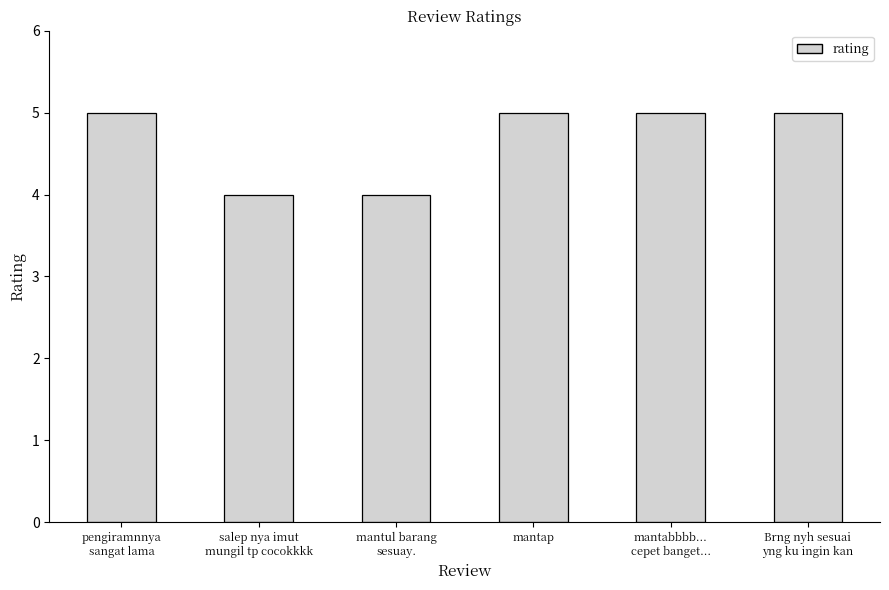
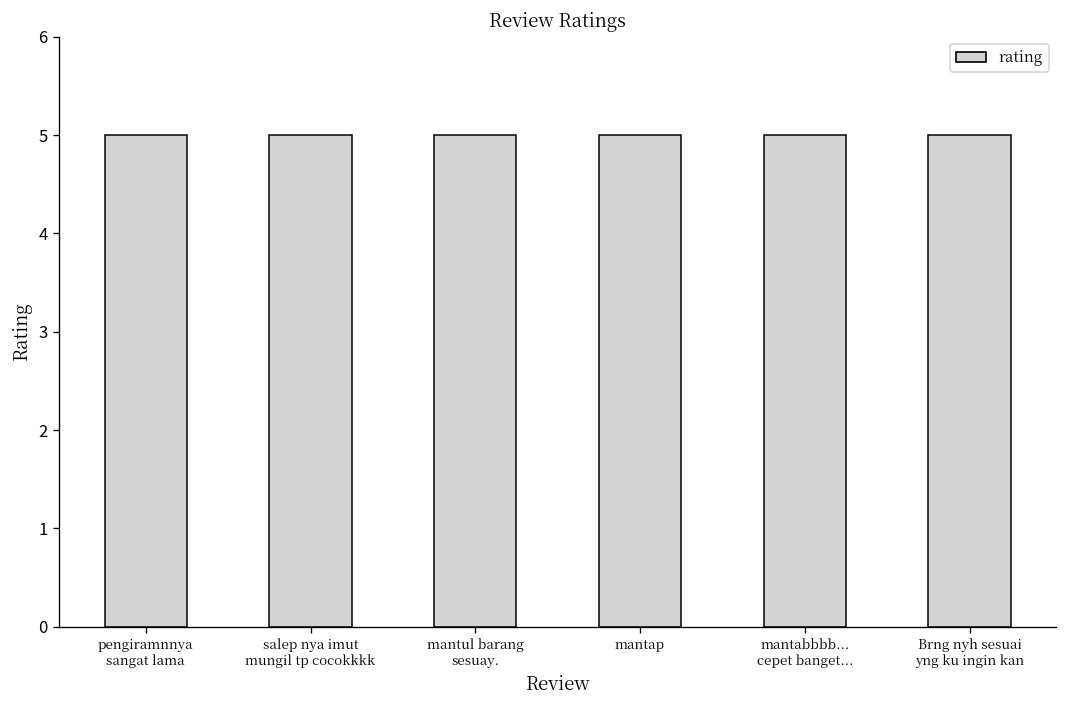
salep nya imut mungil tp cocokkkk: 4 -> 5
mantul barang sesuay.: 4 -> 5
